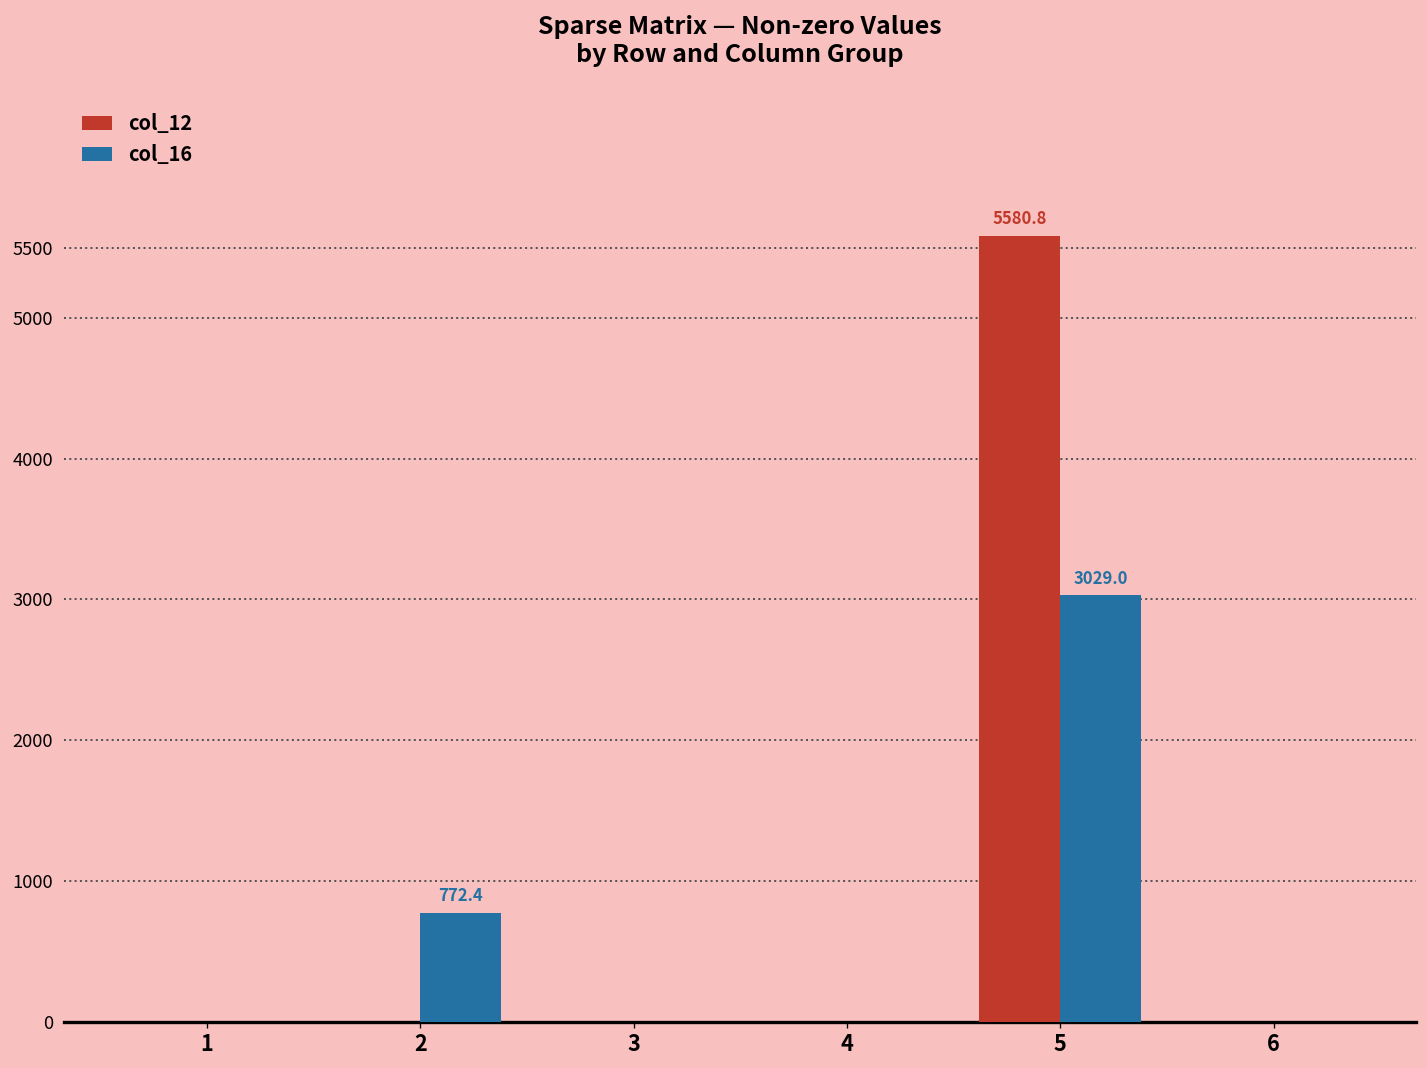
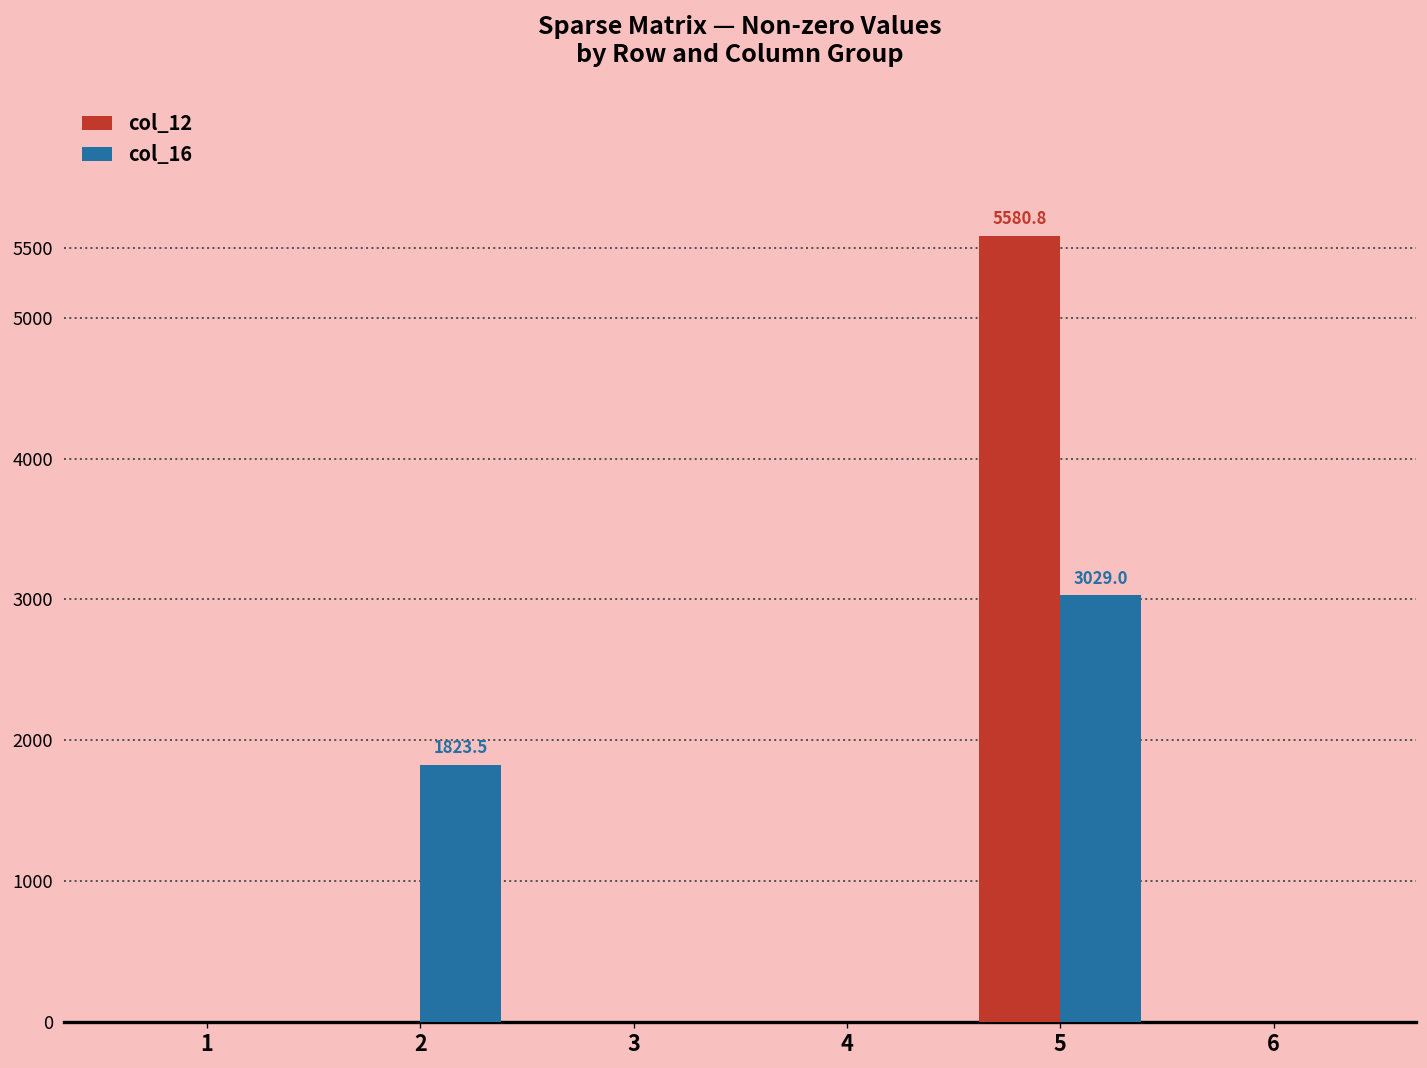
col_16, 2: 772.4 -> 1823.5
